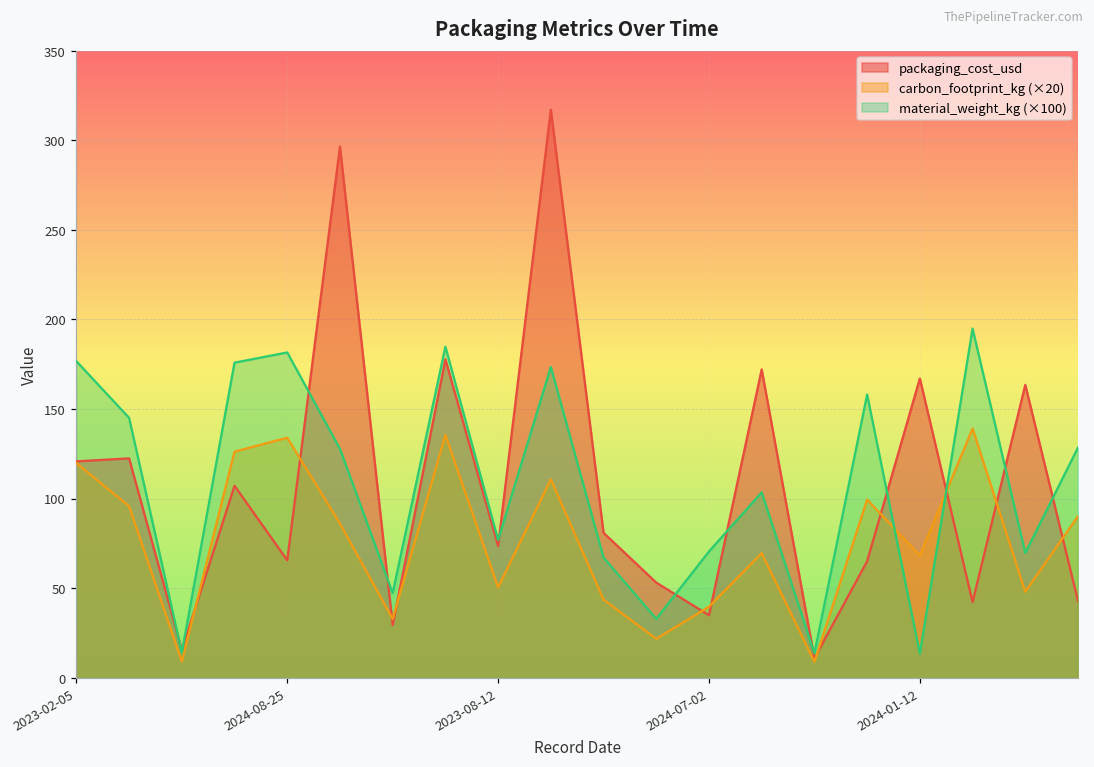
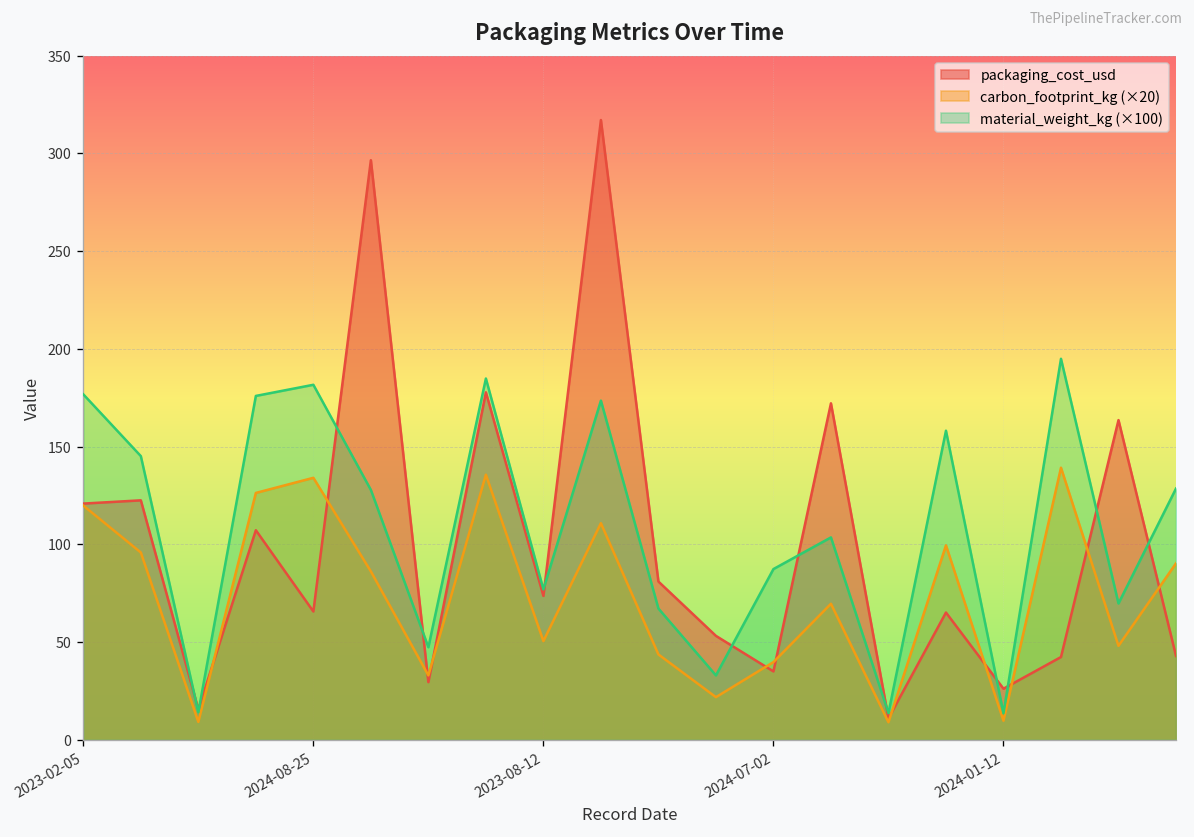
material_weight_kg (×100), 2024-07-02: 71 -> 87
packaging_cost_usd, 2024-01-12: 167 -> 26
carbon_footprint_kg (×20), 2024-01-12: 68 -> 10
